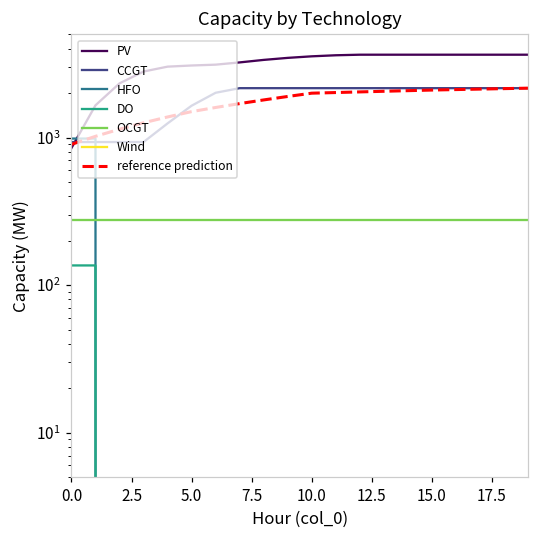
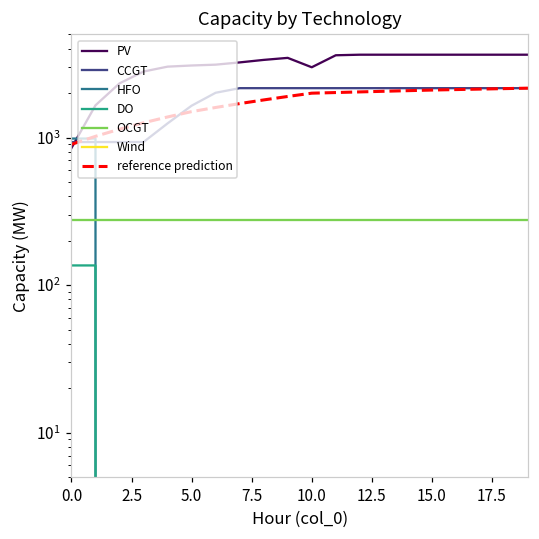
PV, 10.0: 3600 -> 3000
